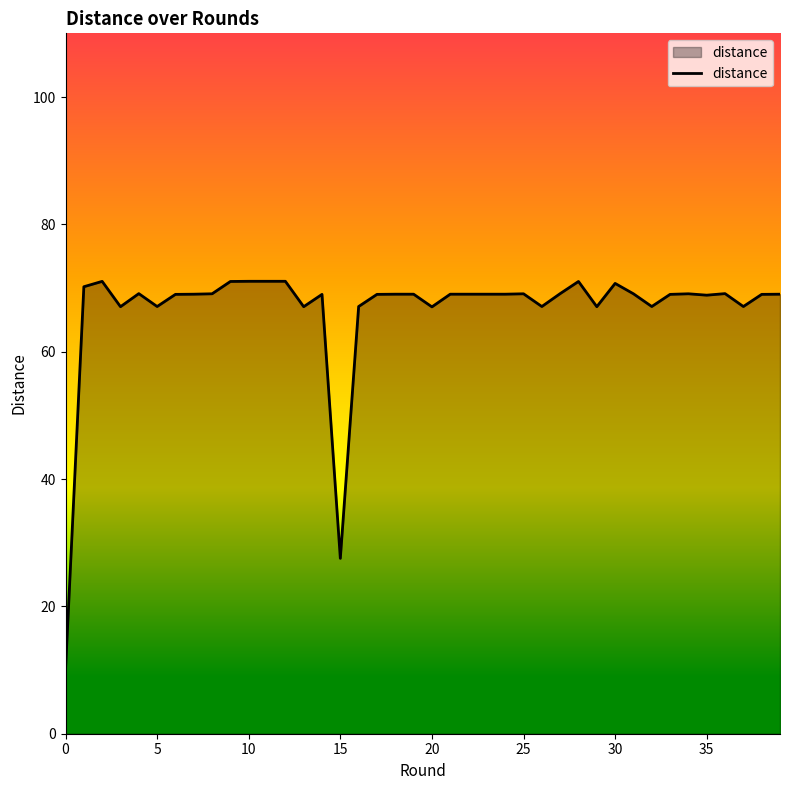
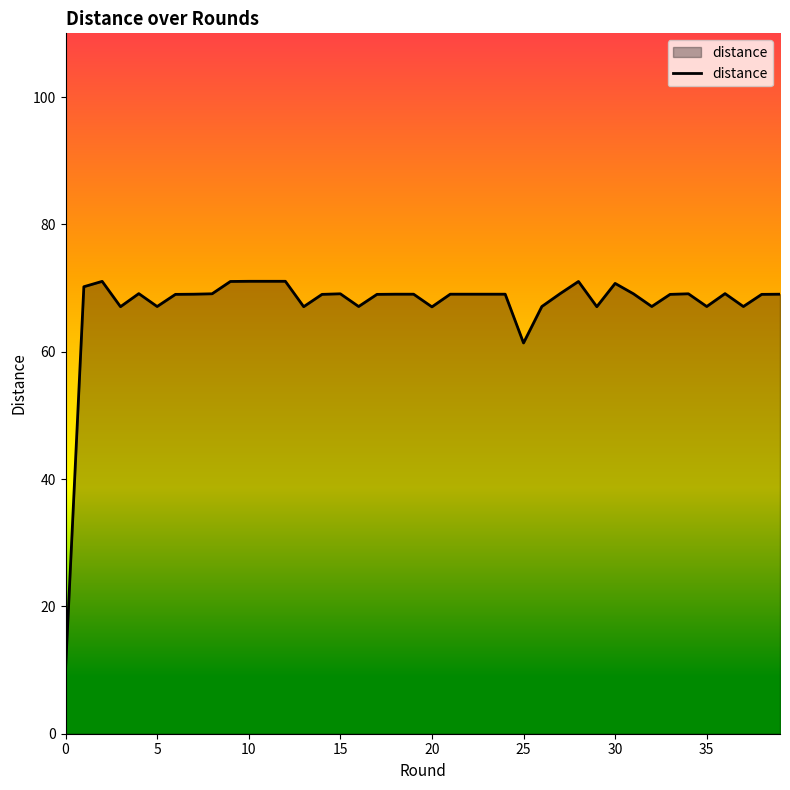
15: 28 -> 69
25: 69 -> 61
35: 69 -> 67
